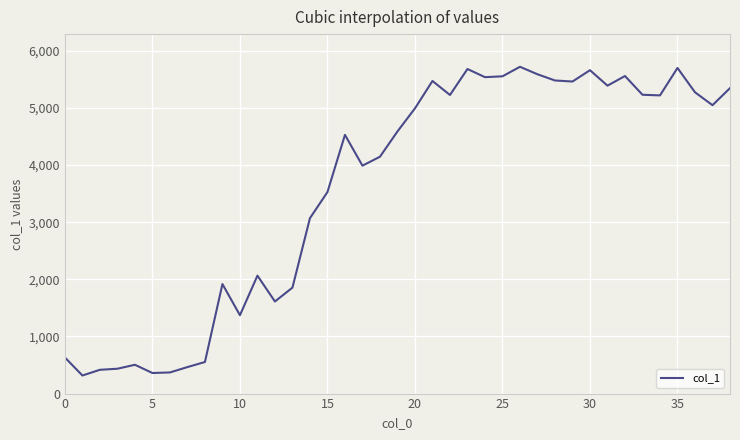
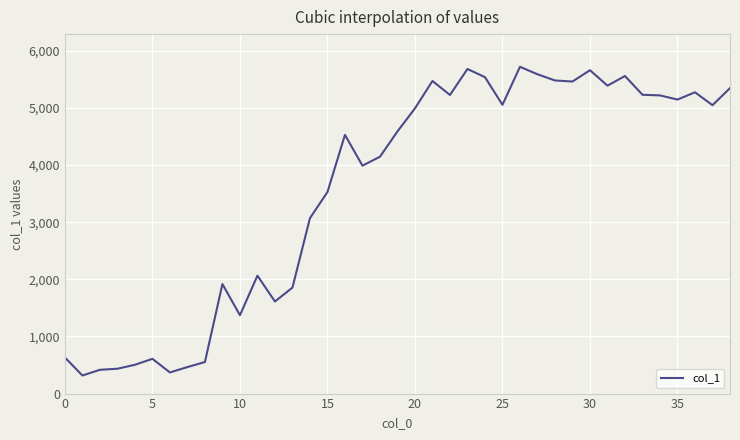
5: 400 -> 600
25: 5,600 -> 5,100
35: 5,700 -> 5,100
